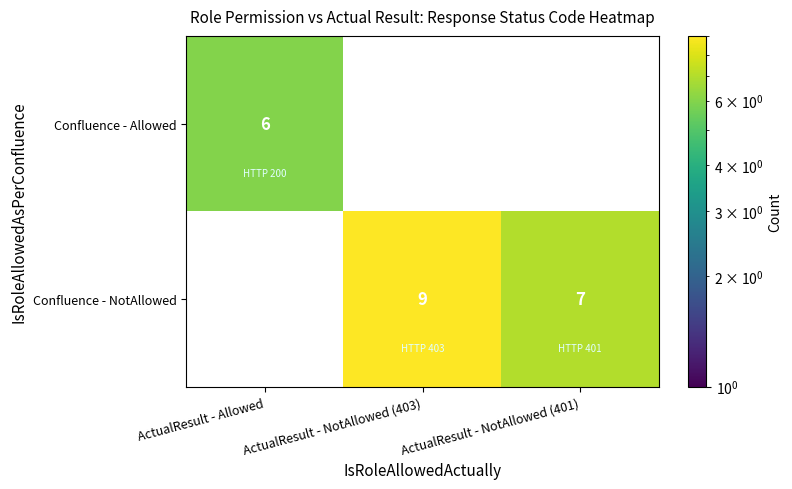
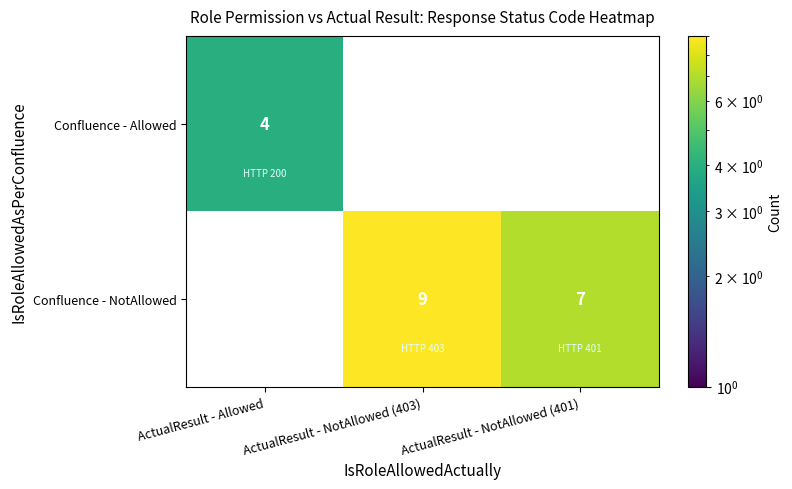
Confluence - Allowed, ActualResult - Allowed: 6 -> 4
